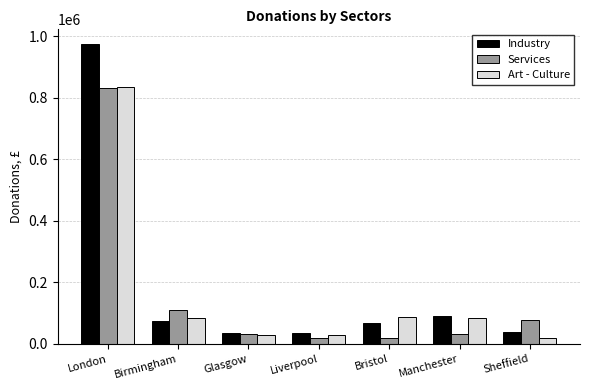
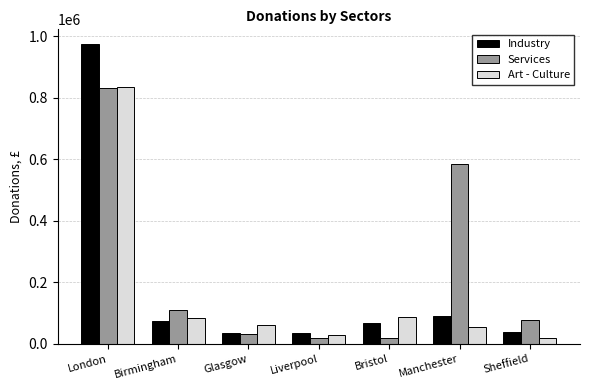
Art - Culture, Glasgow: 30000 -> 60000
Services, Manchester: 30000 -> 580000
Art - Culture, Manchester: 90000 -> 50000
